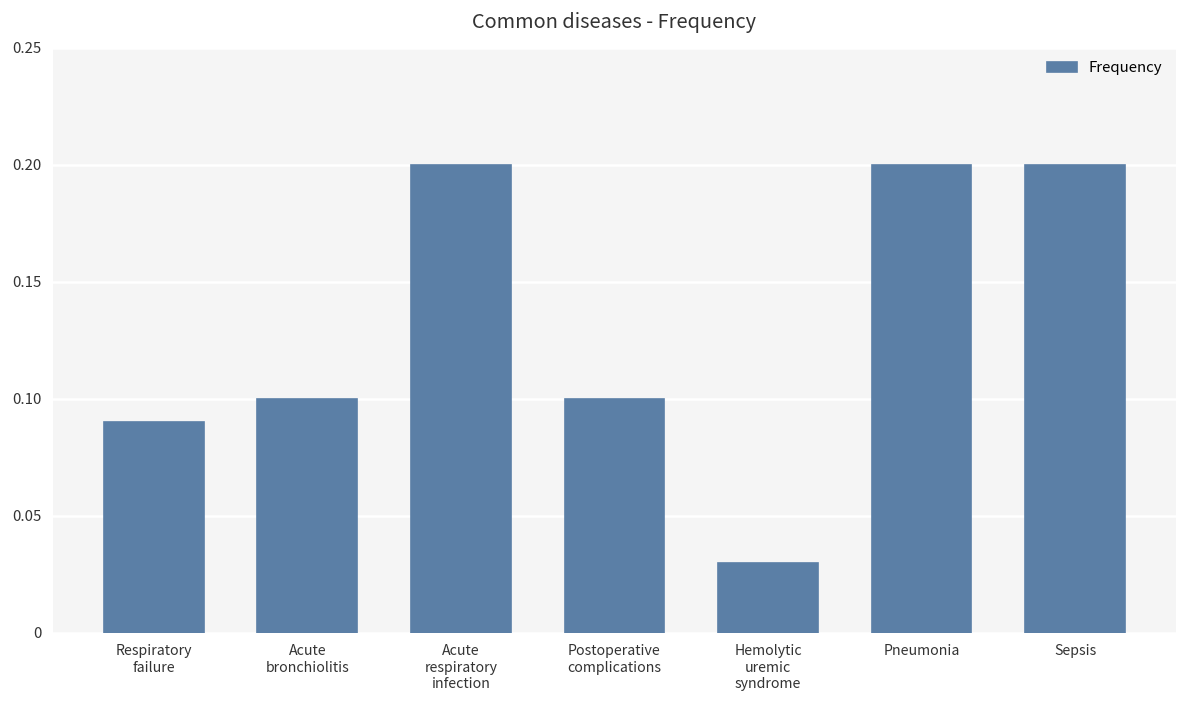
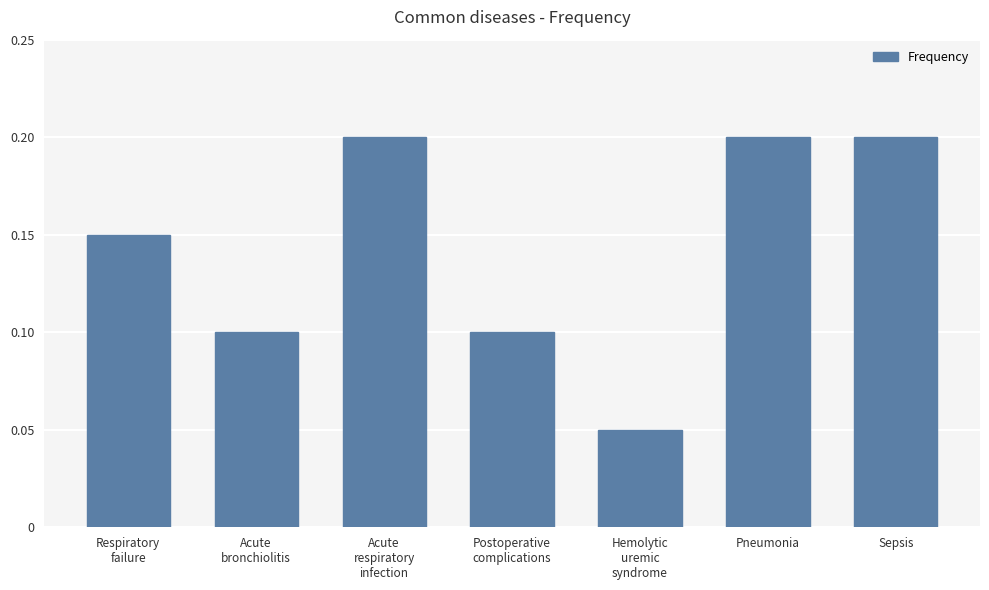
Respiratory failure: 0.09 -> 0.15
Hemolytic uremic syndrome: 0.03 -> 0.05
